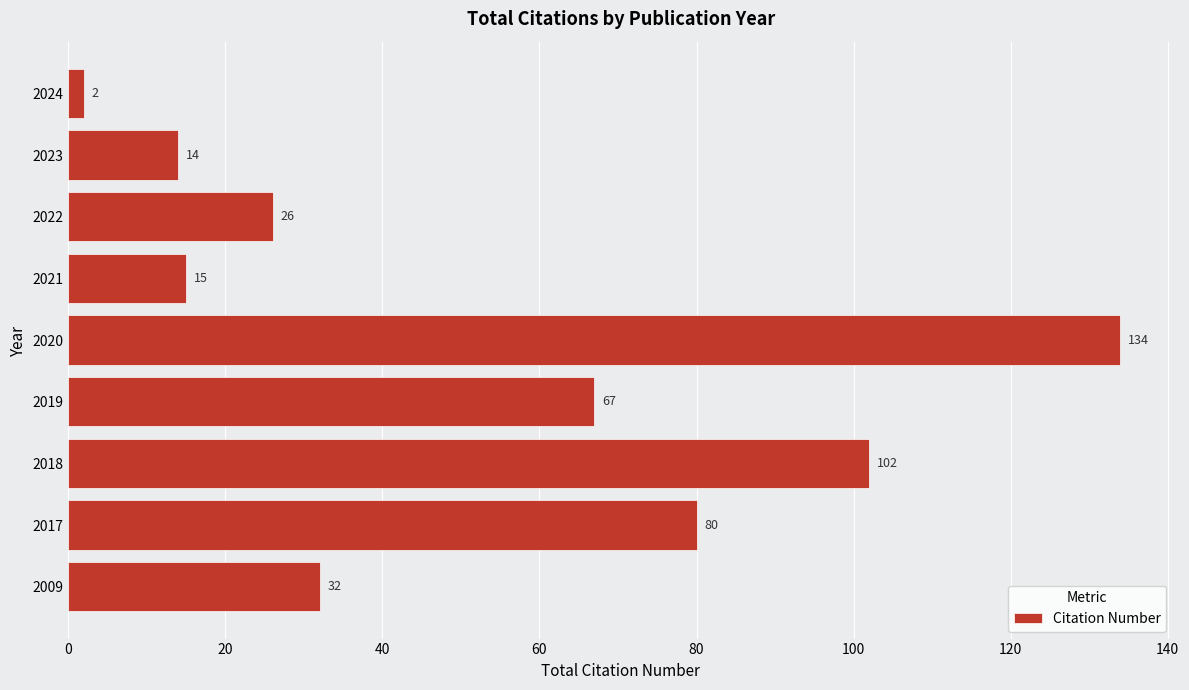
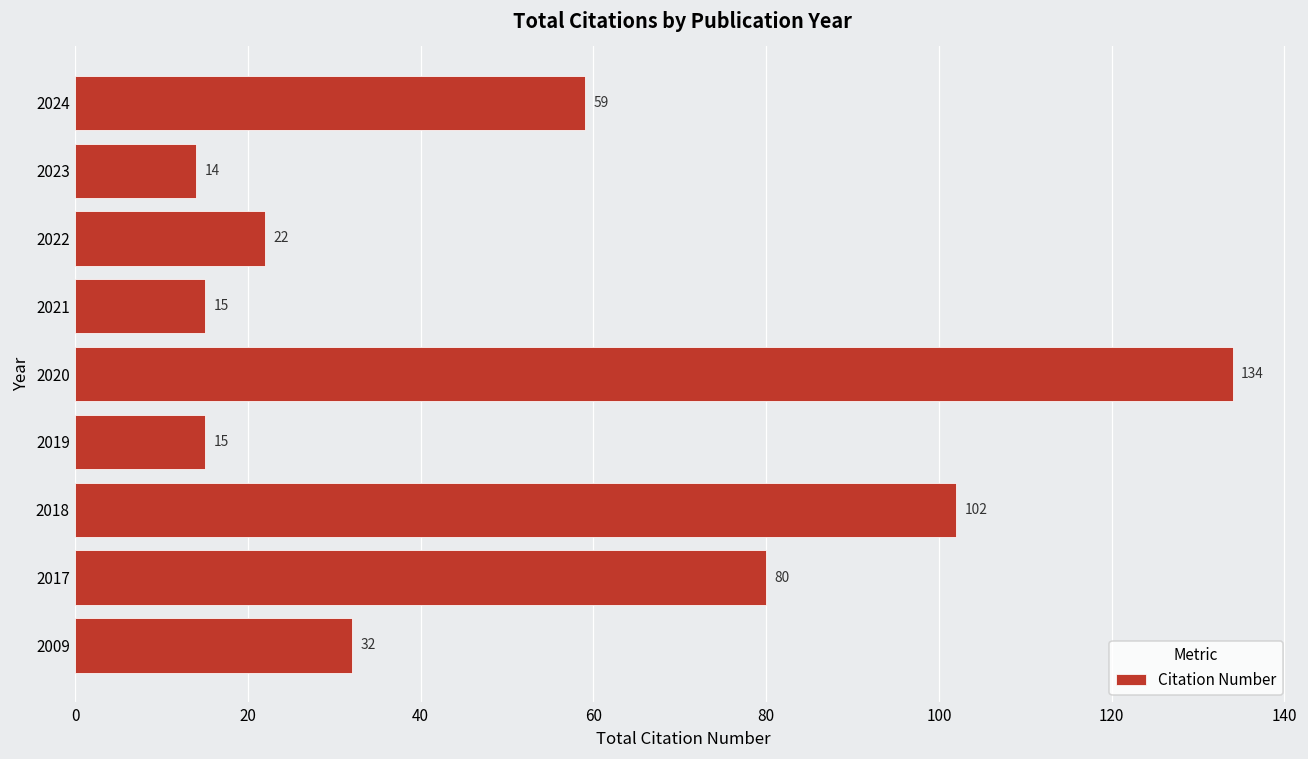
2024: 2 -> 59
2022: 26 -> 22
2019: 67 -> 15
